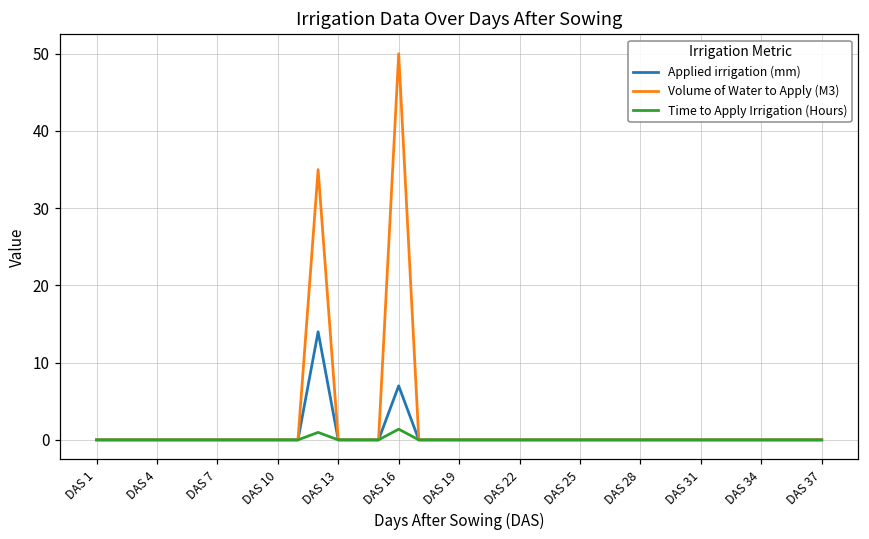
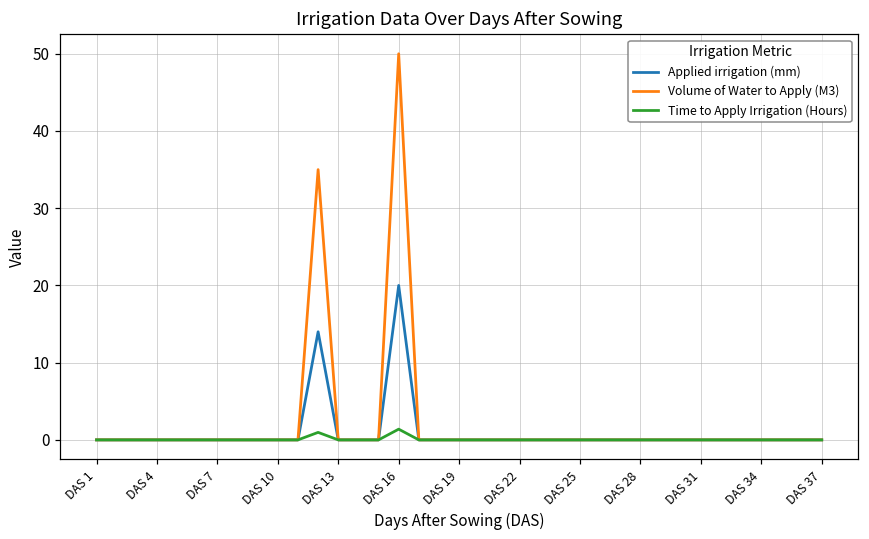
Applied irrigation (mm), DAS 16: 7 -> 20
